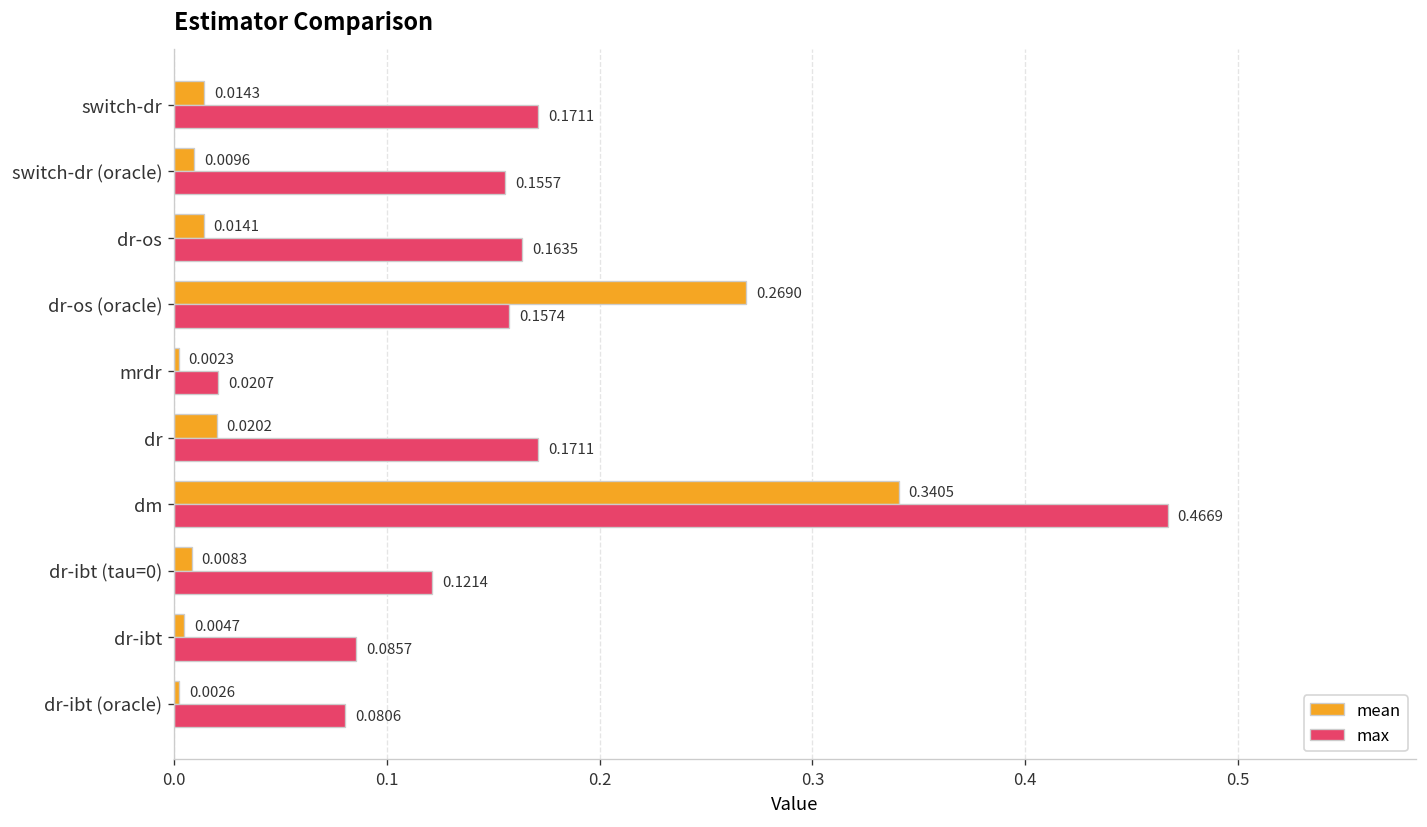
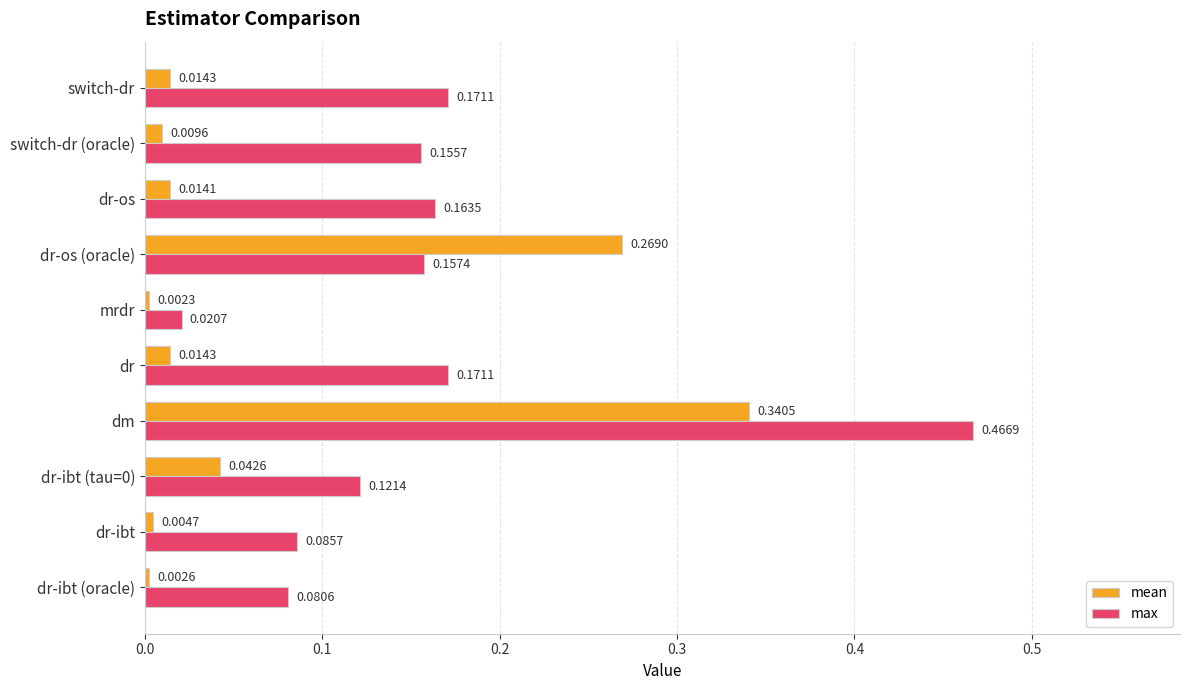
mean, dr: 0.0202 -> 0.0143
mean, dr-ibt (tau=0): 0.0083 -> 0.0426
